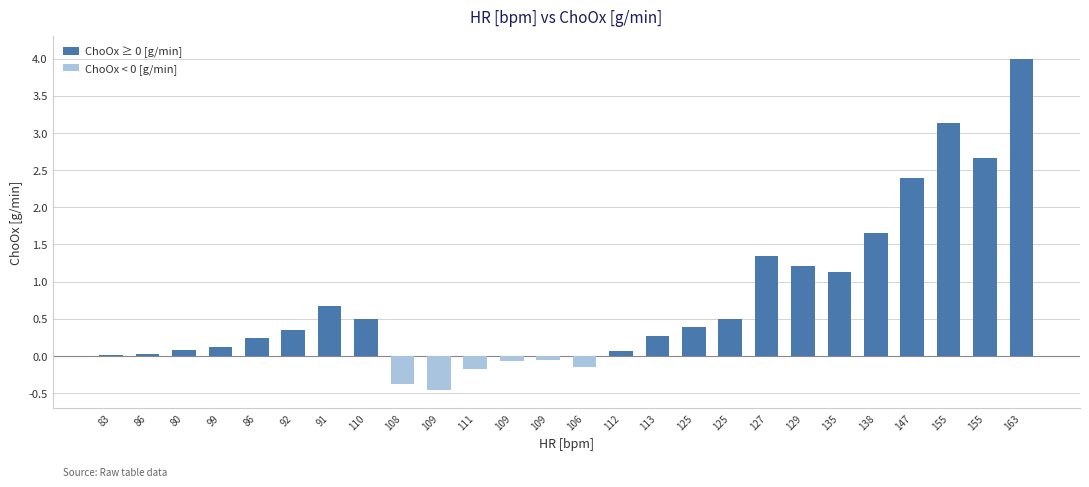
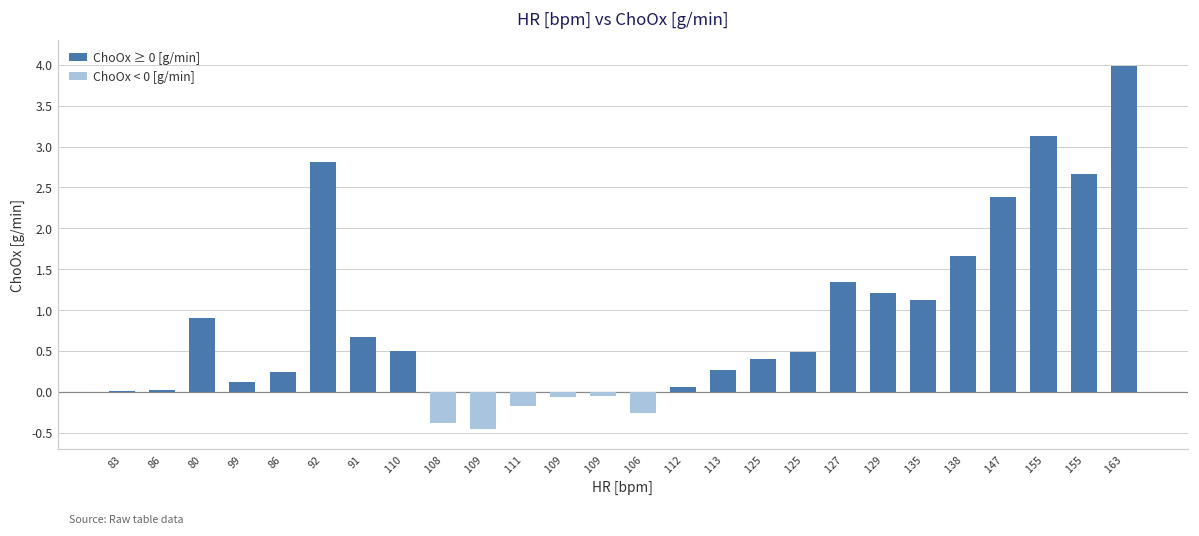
ChoOx ≥ 0 [g/min], 80: 0.1 -> 0.9
ChoOx ≥ 0 [g/min], 92: 0.3 -> 2.8
ChoOx < 0 [g/min], 106: -0.1 -> -0.3
